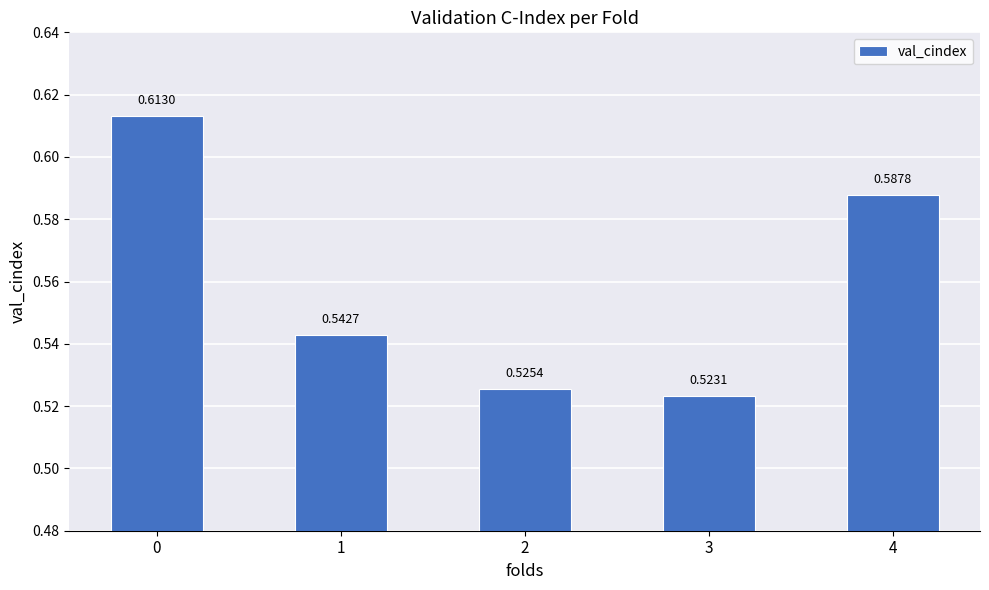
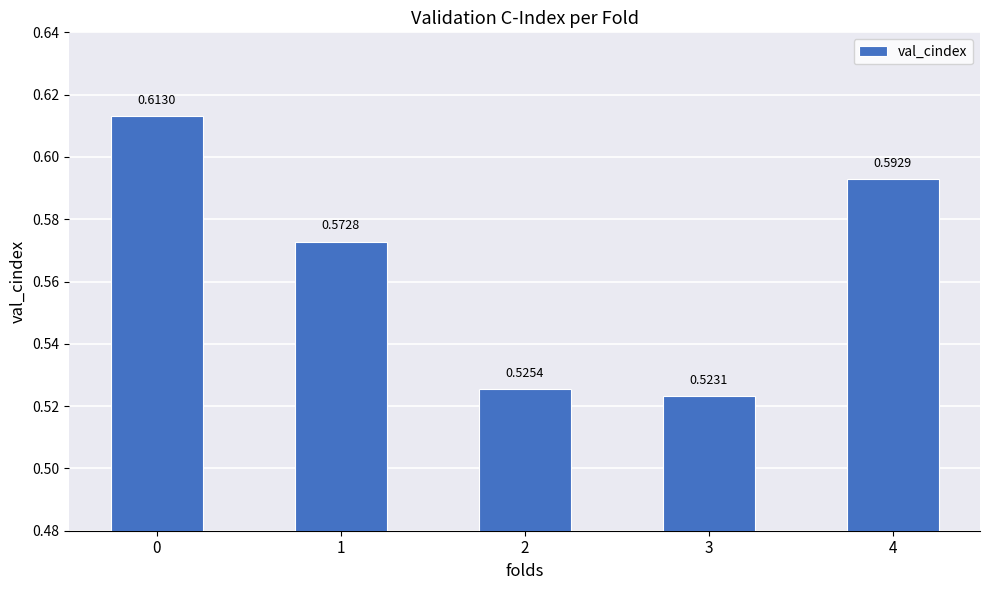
1: 0.5427 -> 0.5728
4: 0.5878 -> 0.5929
